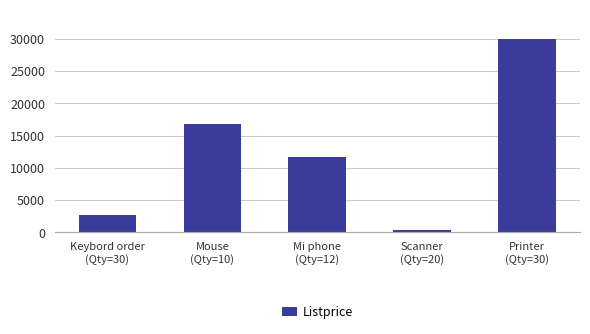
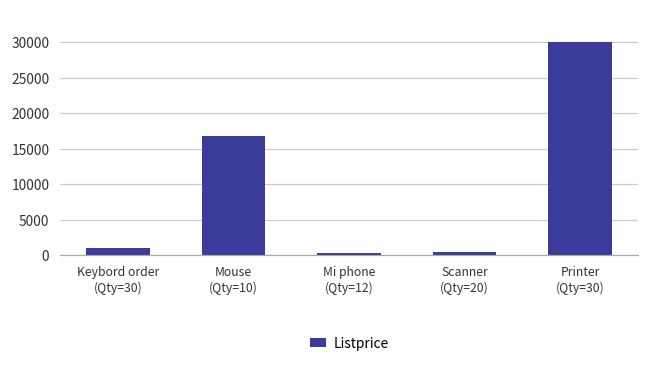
Keybord order (Qty=30): 3000 -> 1000
Mi phone (Qty=12): 12000 -> 0
